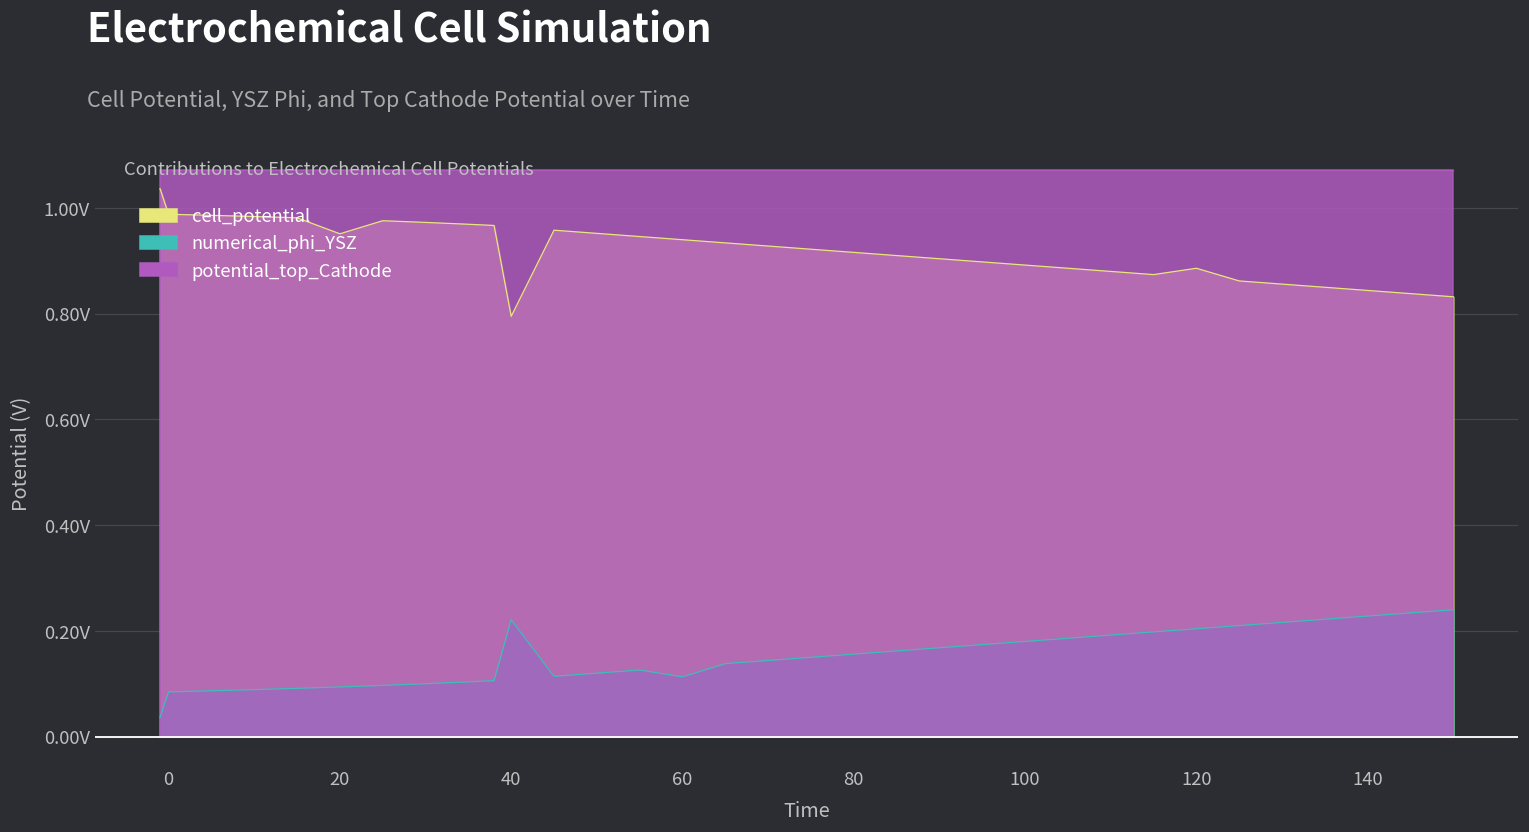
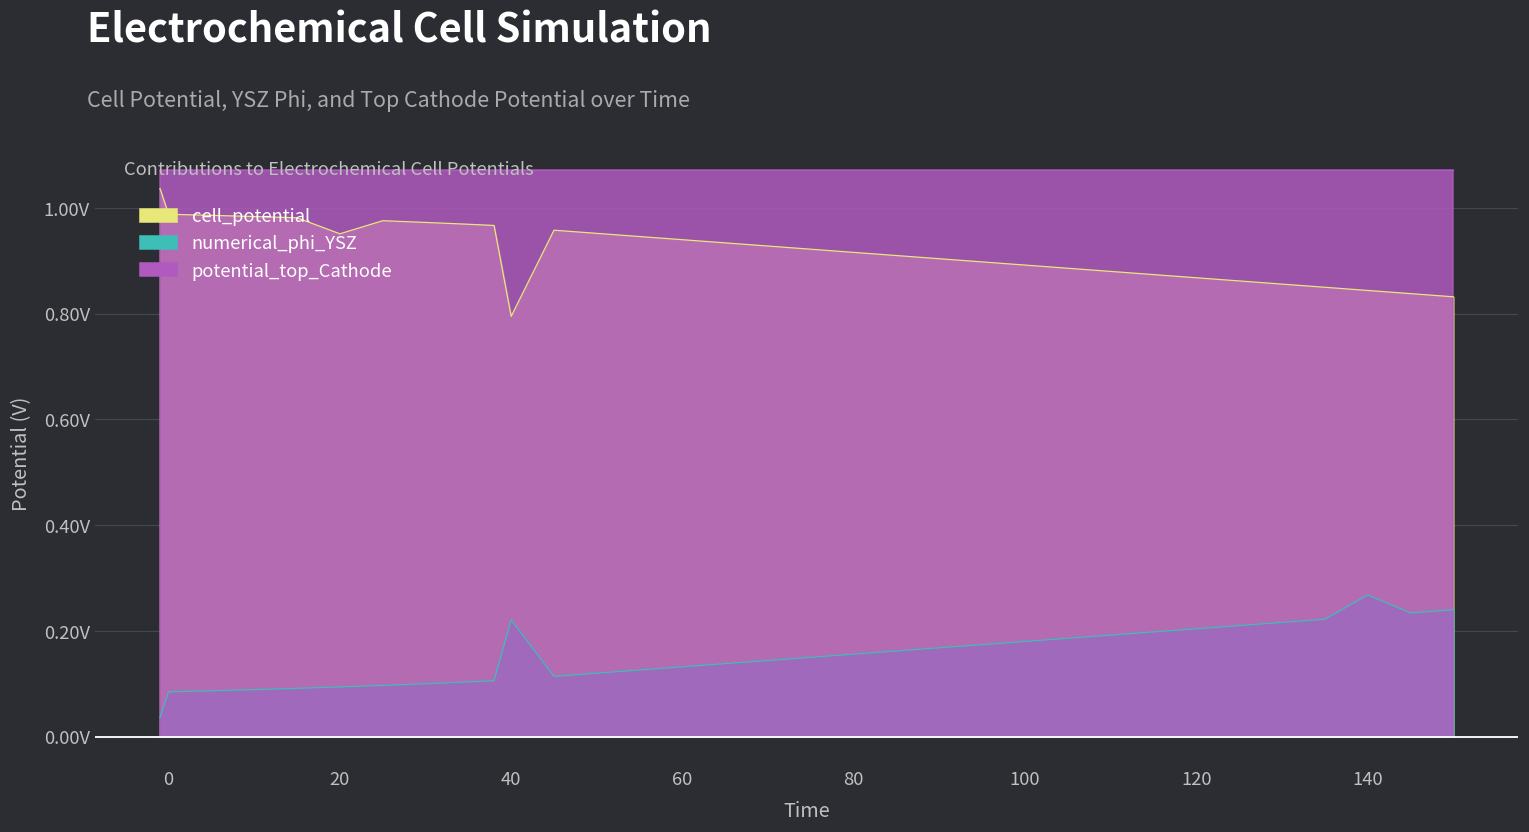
numerical_phi_YSZ, 60: 0.11V -> 0.13V
cell_potential, 120: 0.89V -> 0.87V
numerical_phi_YSZ, 140: 0.23V -> 0.27V
